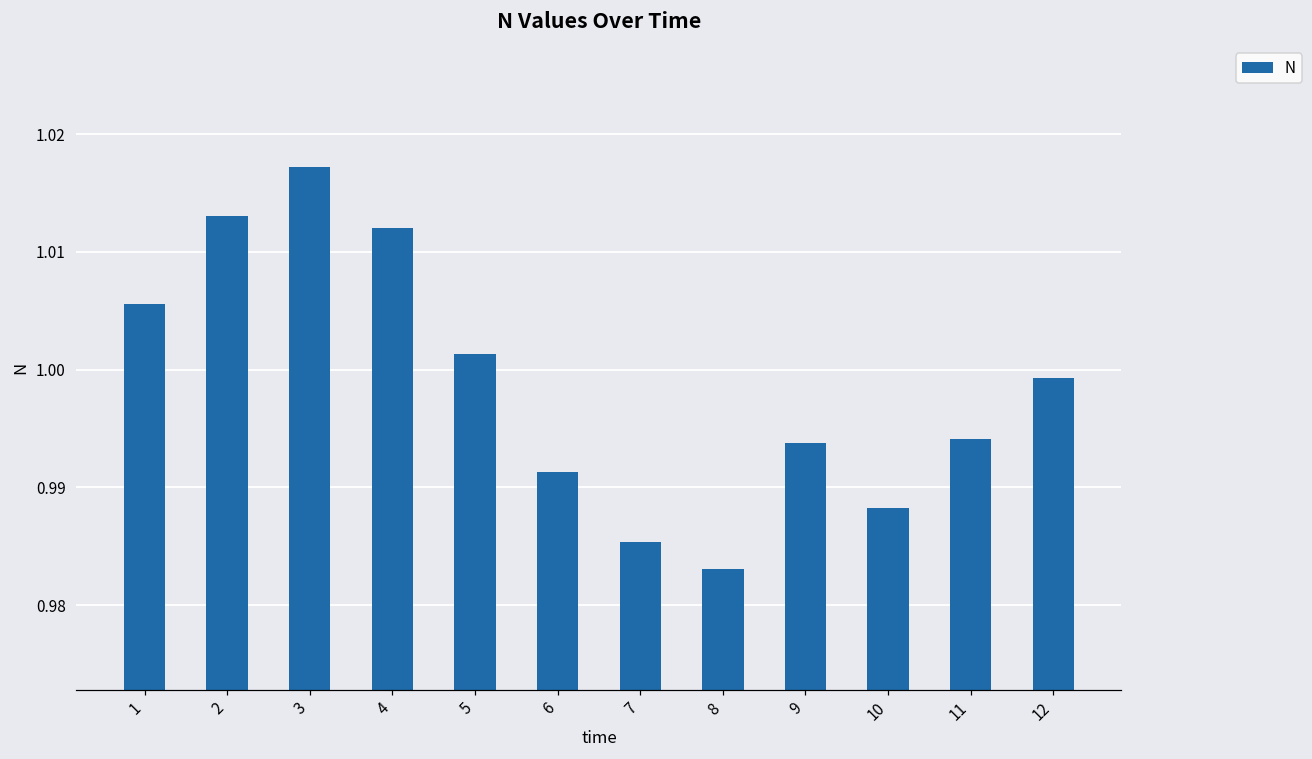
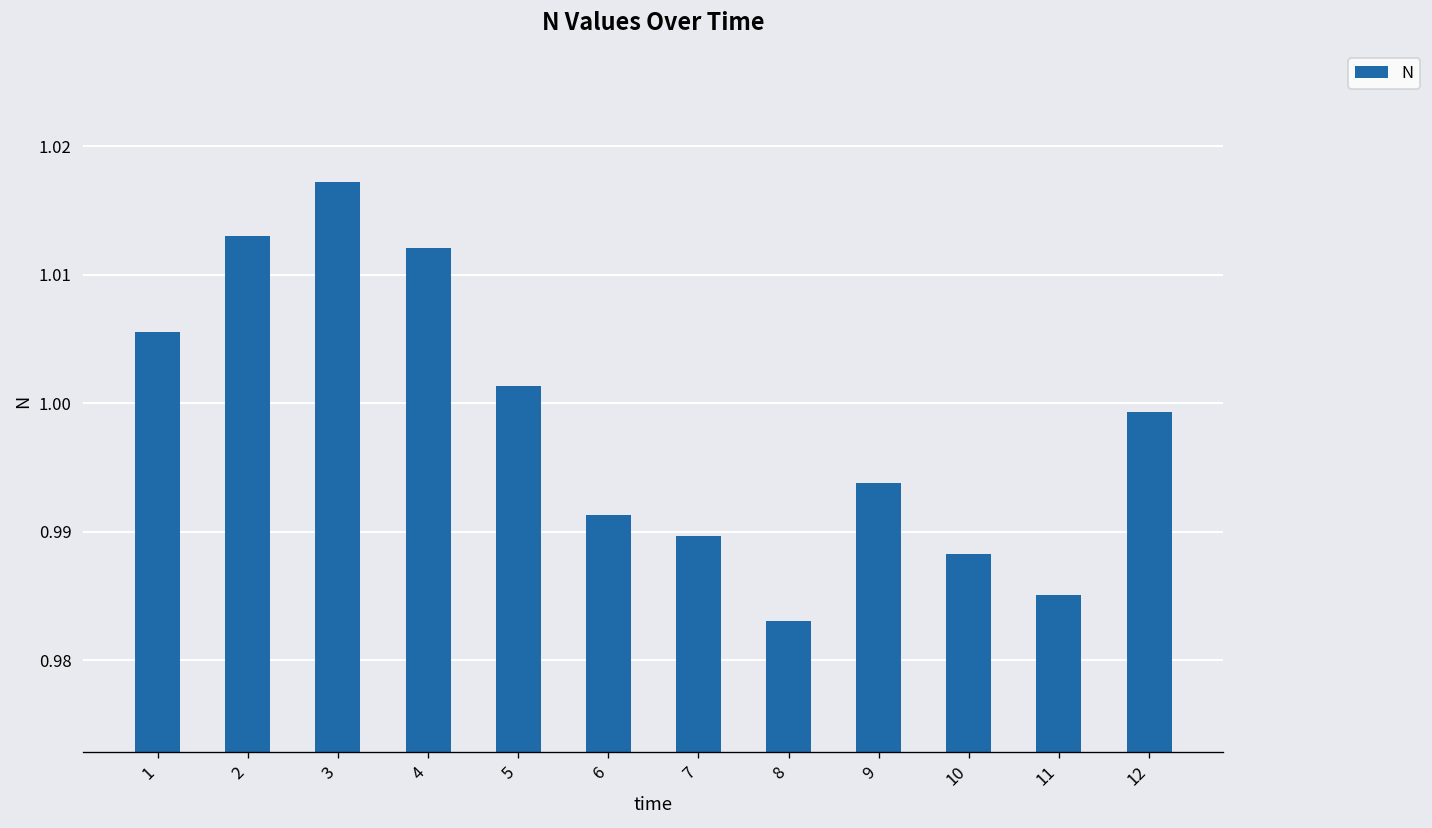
7: 0.9853 -> 0.9897
11: 0.9941 -> 0.9851
